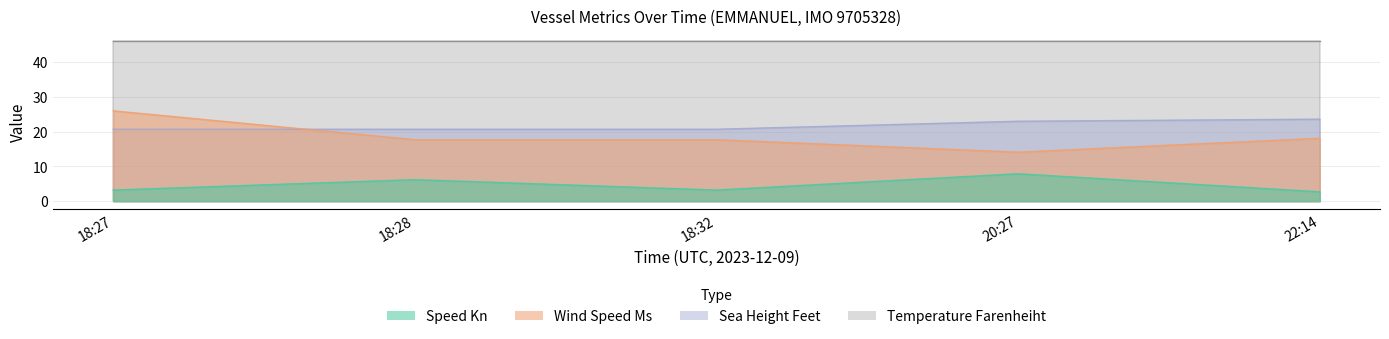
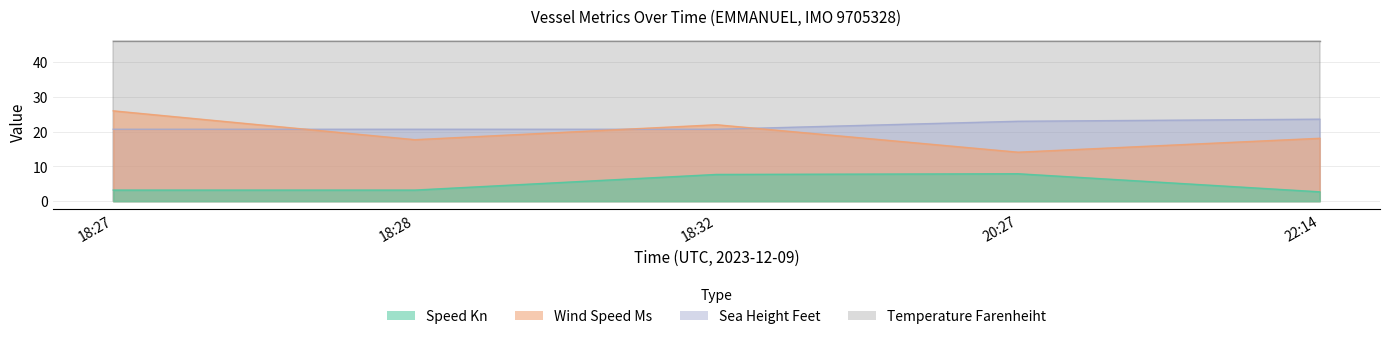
Speed Kn, 18:28: 6 -> 3
Wind Speed Ms, 18:32: 18 -> 22
Speed Kn, 18:32: 3 -> 8
